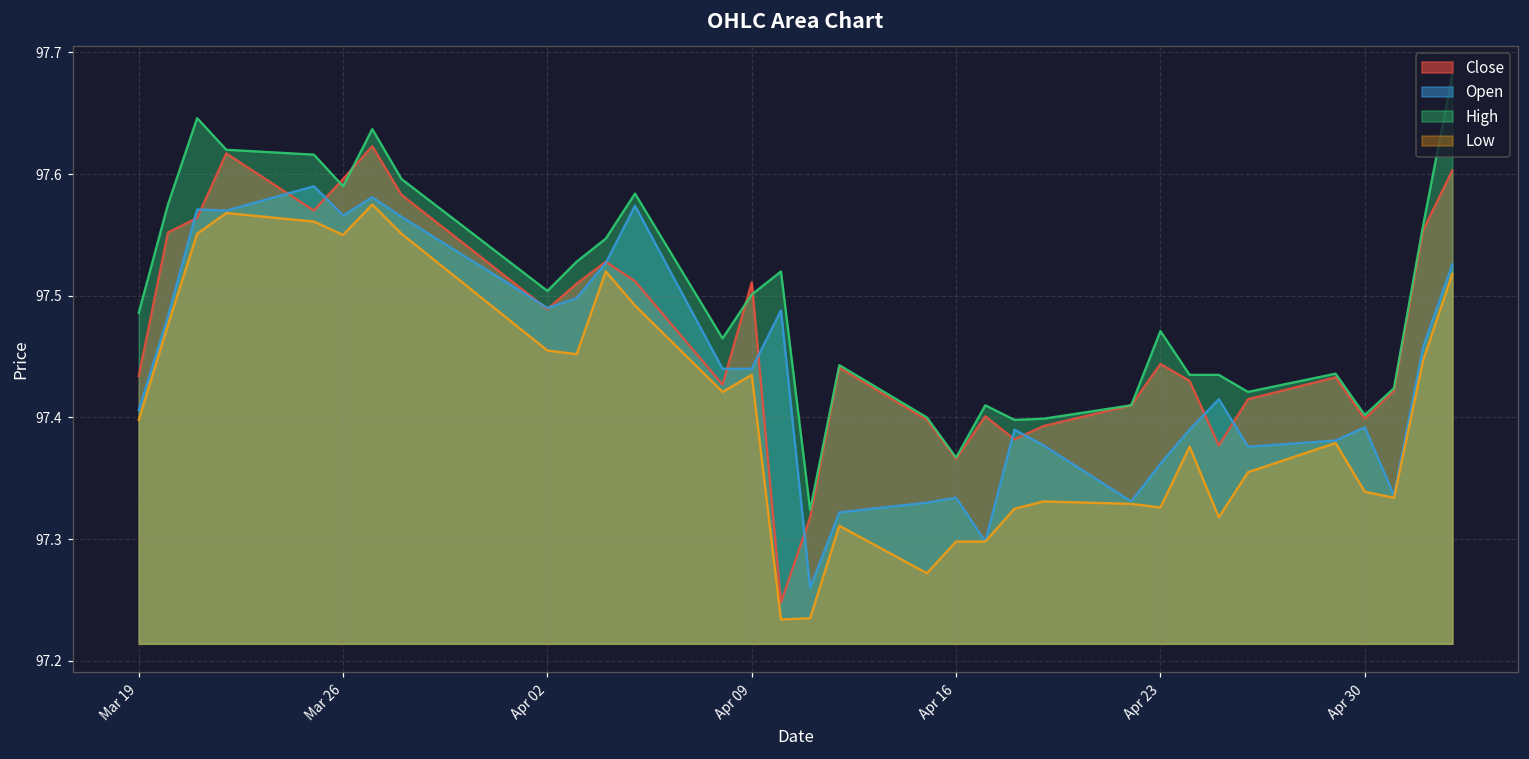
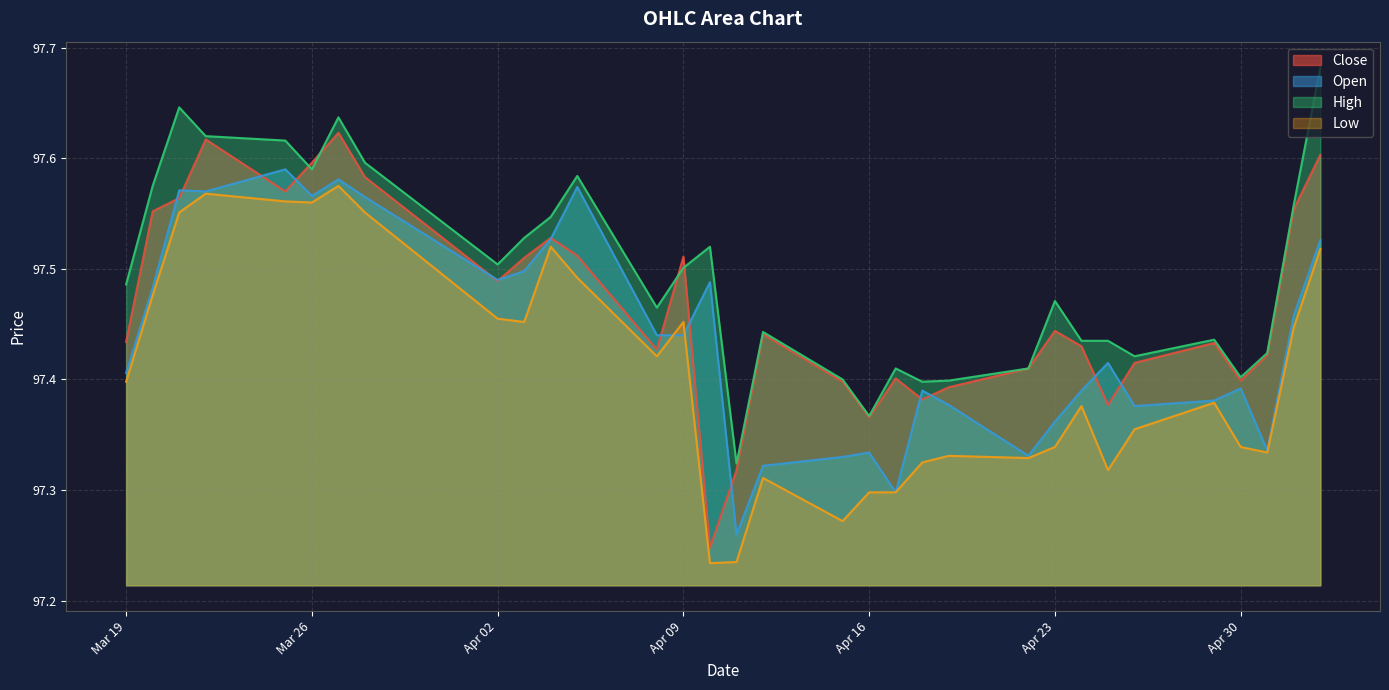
Low, Mar 26: 97.55 -> 97.56
Low, Apr 09: 97.435 -> 97.452
Low, Apr 23: 97.326 -> 97.339
